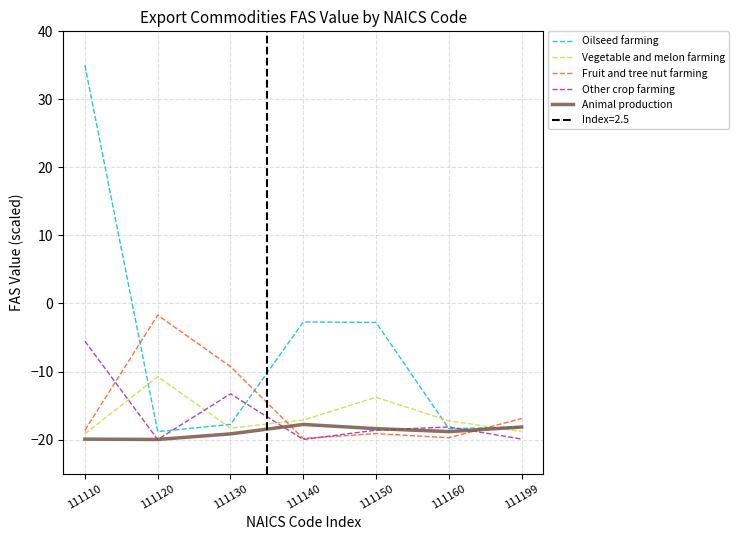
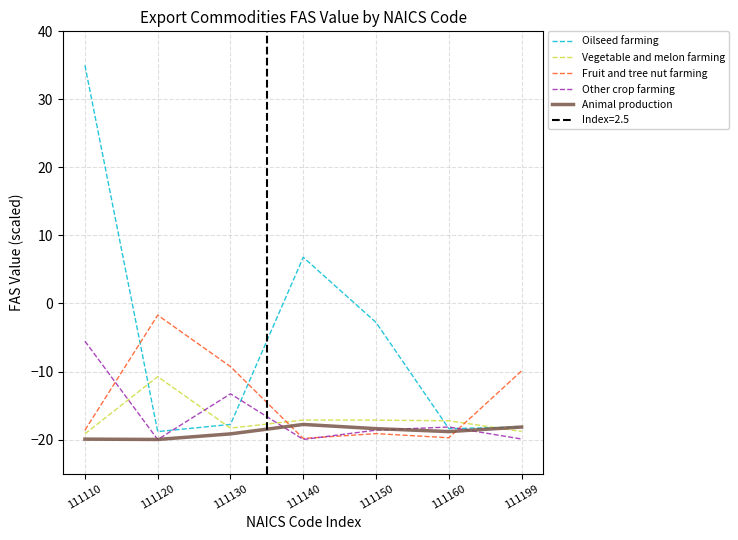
Oilseed farming, 111140: -3 -> 7
Vegetable and melon farming, 111150: -14 -> -17
Fruit and tree nut farming, 111199: -17 -> -10
